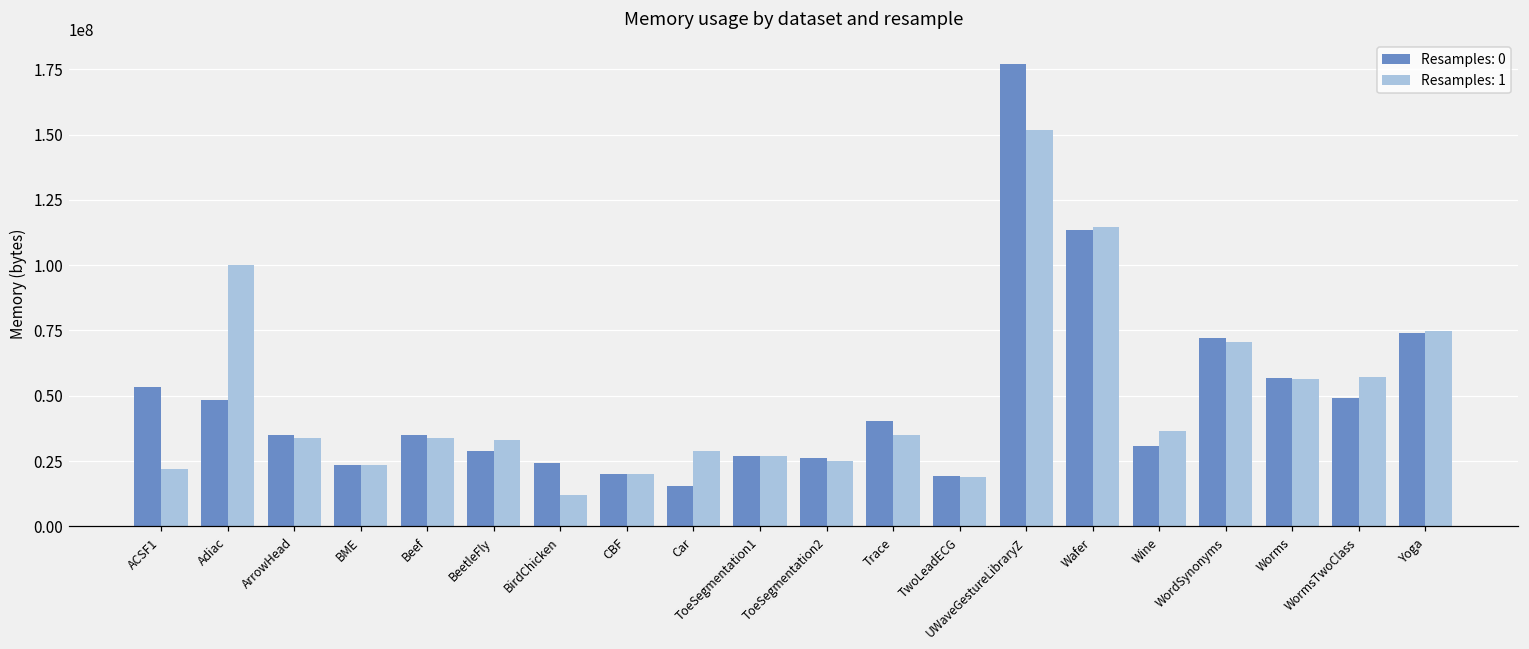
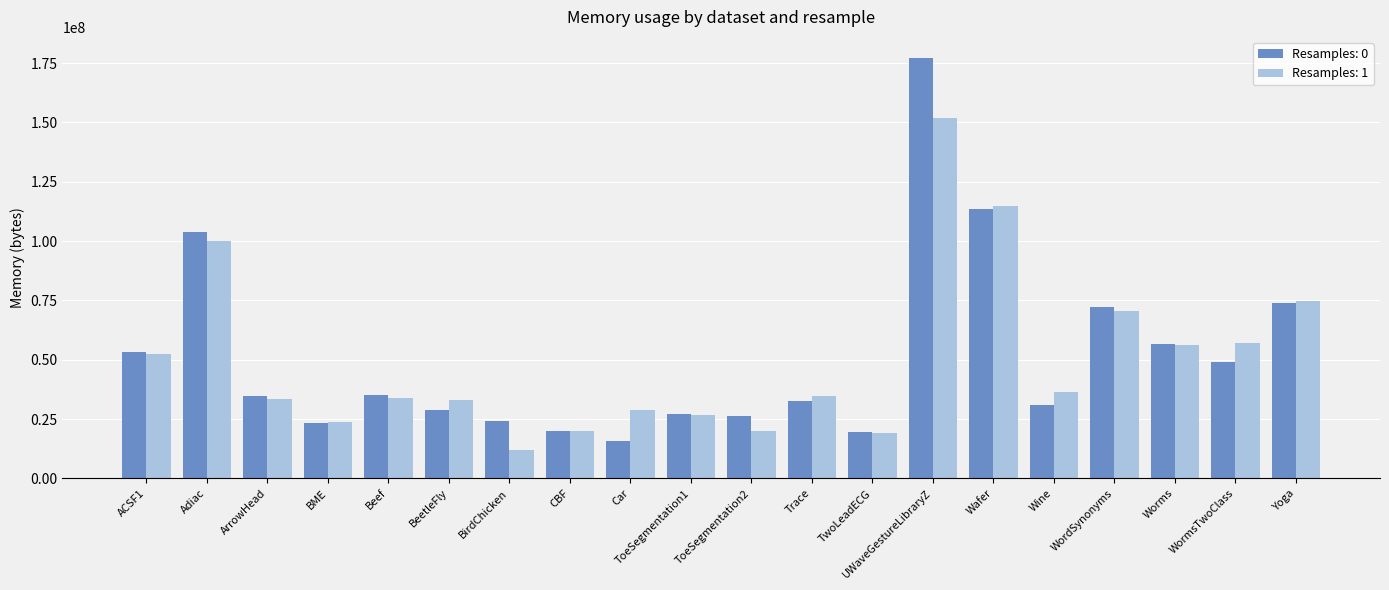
Resamples: 1, ACSF1: 22000000 -> 53000000
Resamples: 0, Adiac: 48000000 -> 104000000
Resamples: 1, ToeSegmentation2: 25000000 -> 20000000
Resamples: 0, Trace: 40000000 -> 32000000
